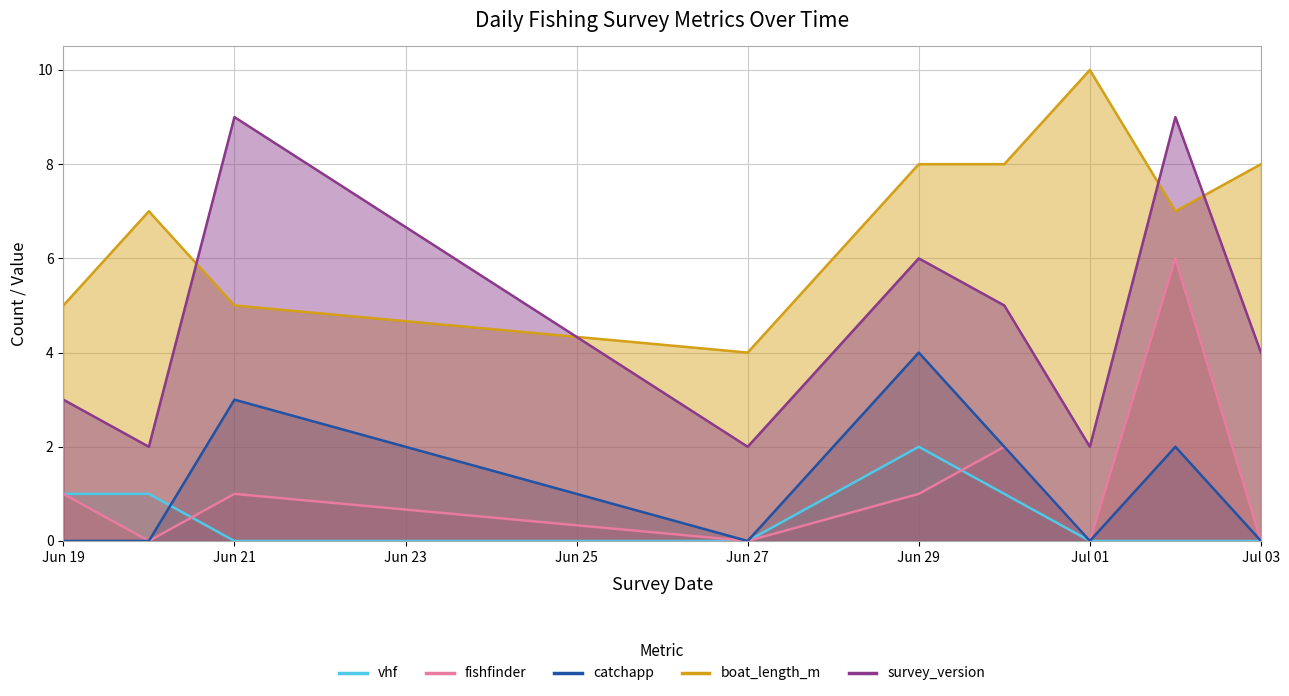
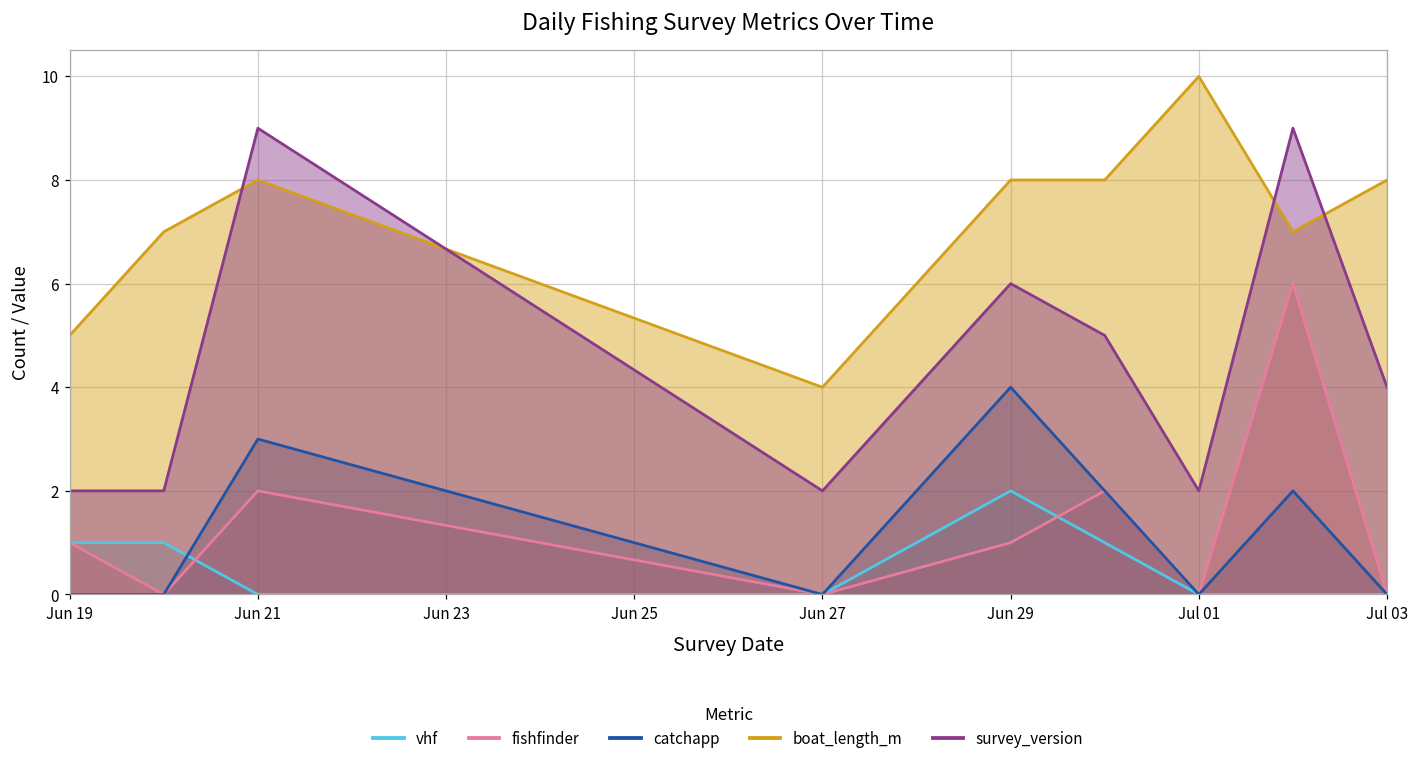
survey_version, Jun 19: 3 -> 2
fishfinder, Jun 21: 1 -> 2
boat_length_m, Jun 21: 5 -> 8
